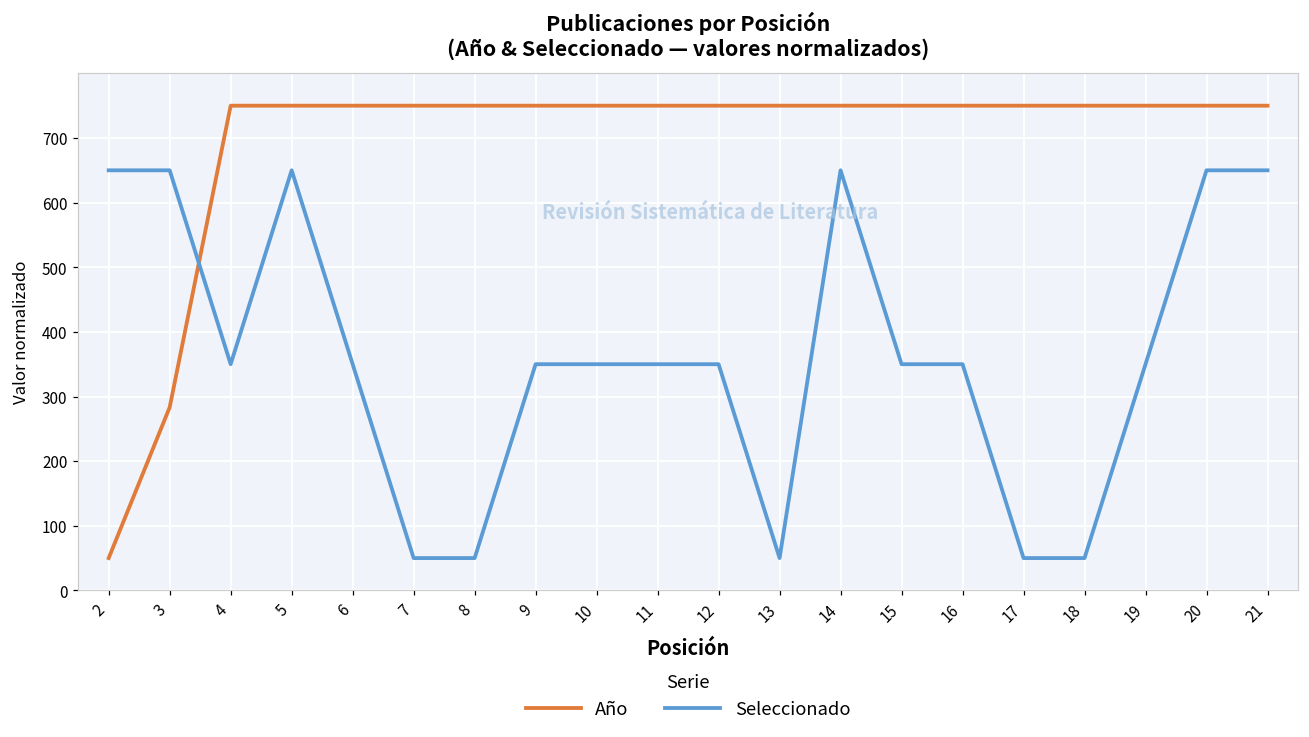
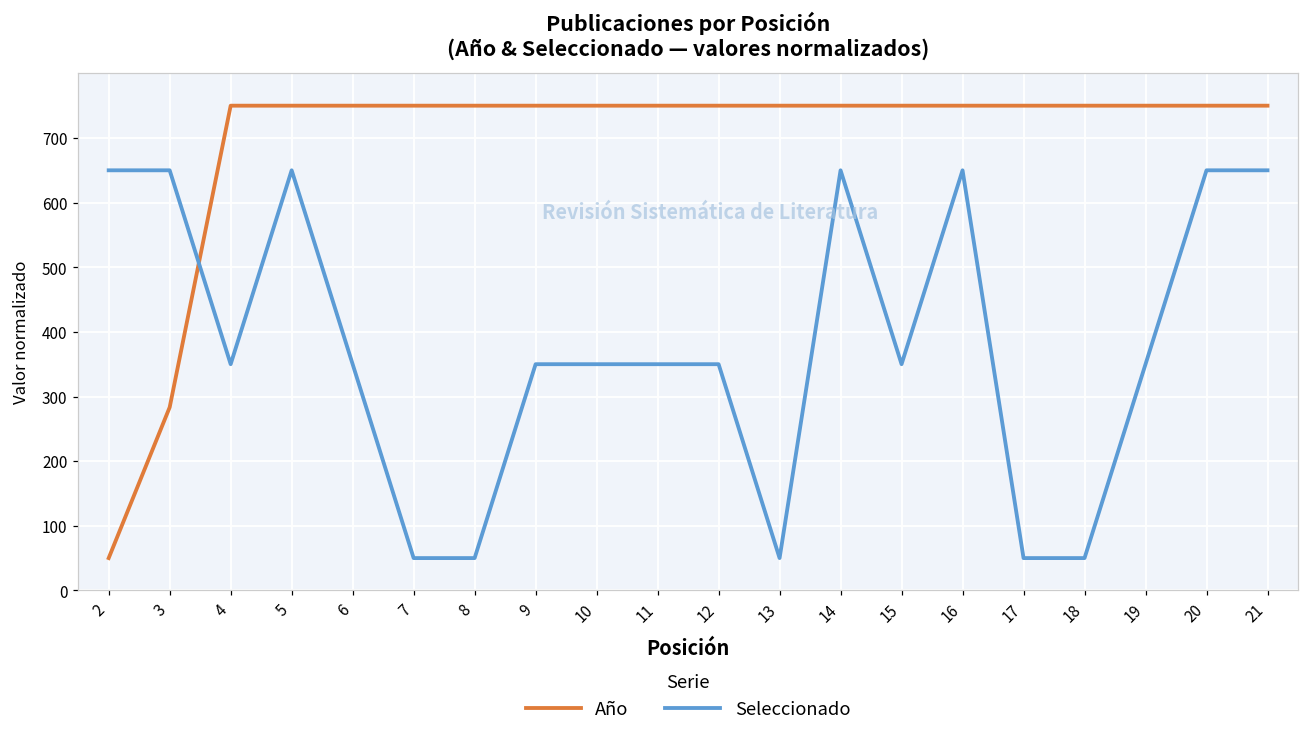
Seleccionado, 16: 350 -> 650
